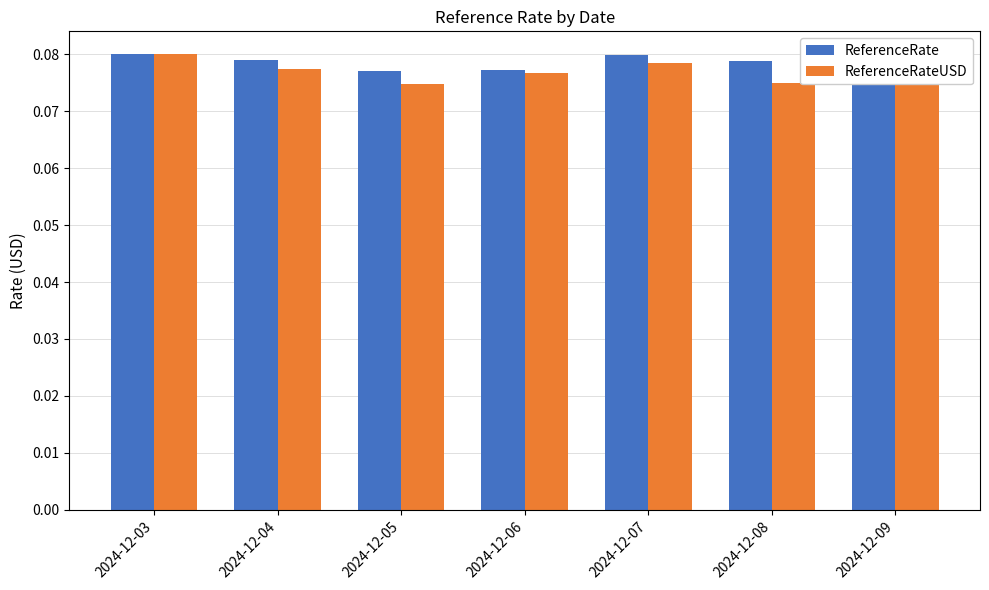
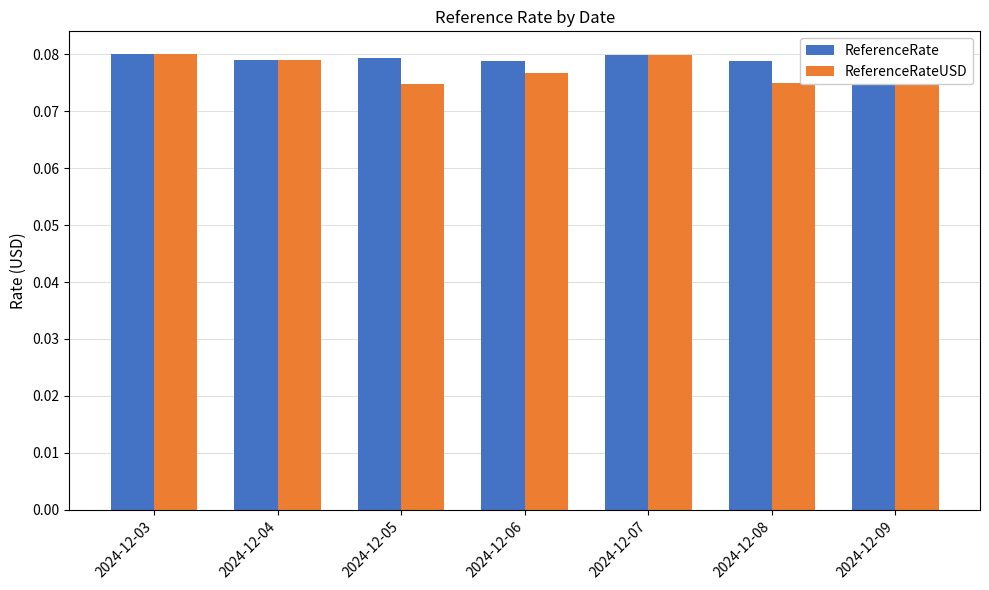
ReferenceRateUSD, 2024-12-04: 0.077 -> 0.079
ReferenceRate, 2024-12-05: 0.077 -> 0.079
ReferenceRate, 2024-12-06: 0.077 -> 0.079
ReferenceRateUSD, 2024-12-07: 0.078 -> 0.080
